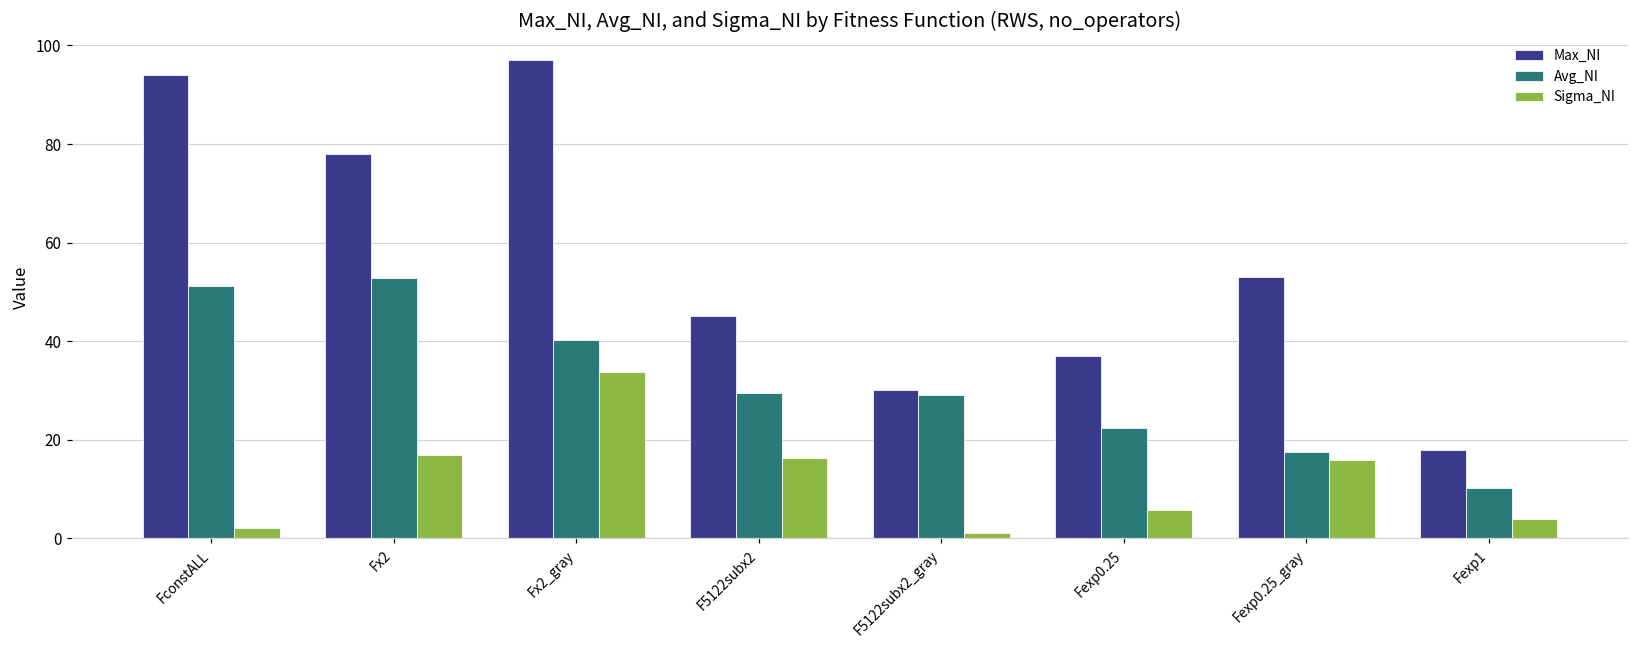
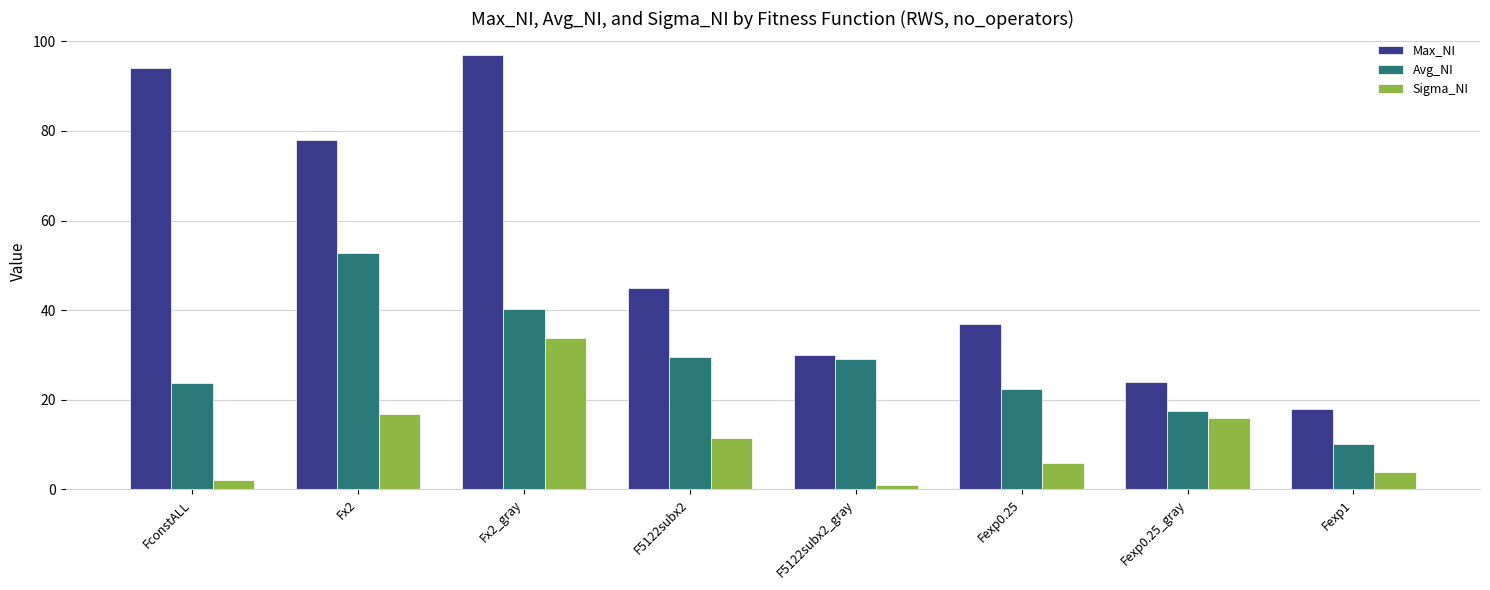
Avg_NI, FconstALL: 51 -> 24
Sigma_NI, F5122subx2: 16 -> 11
Max_NI, Fexp0.25_gray: 53 -> 24
